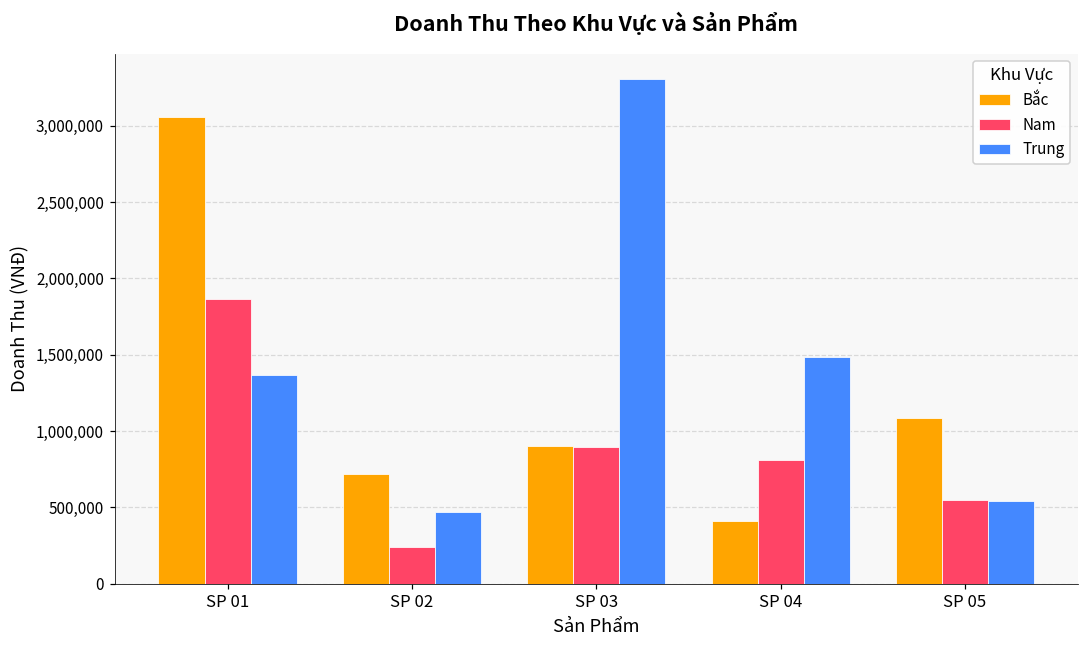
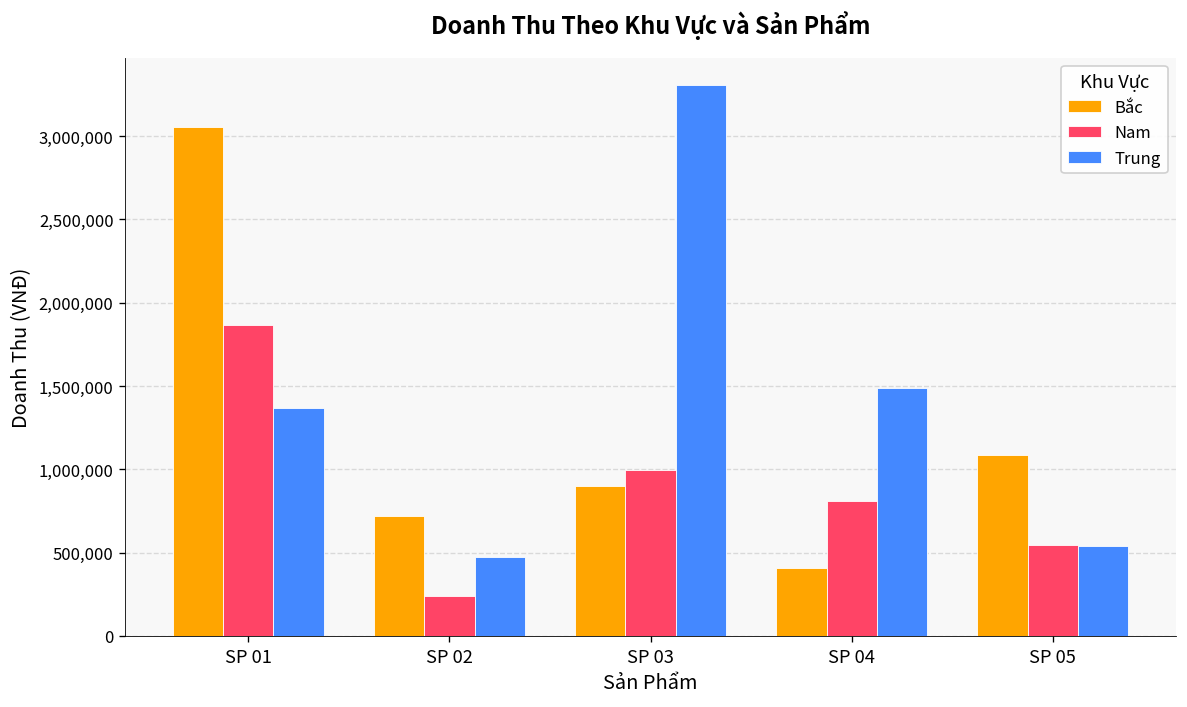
Nam, SP 03: 890,000 -> 1,000,000
